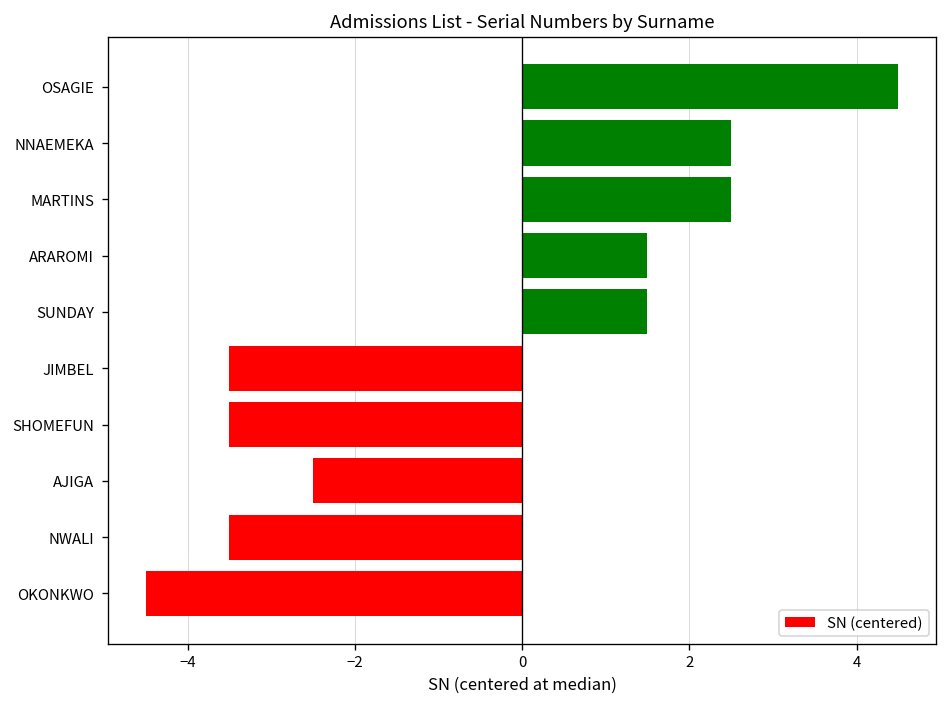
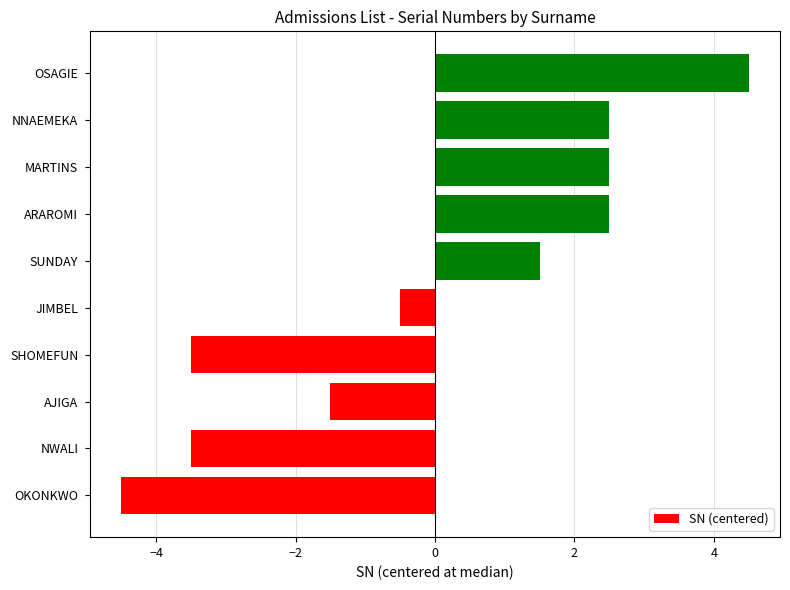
ARAROMI: 1.5 -> 2.5
JIMBEL: -3.5 -> -0.5
AJIGA: -2.5 -> -1.5
